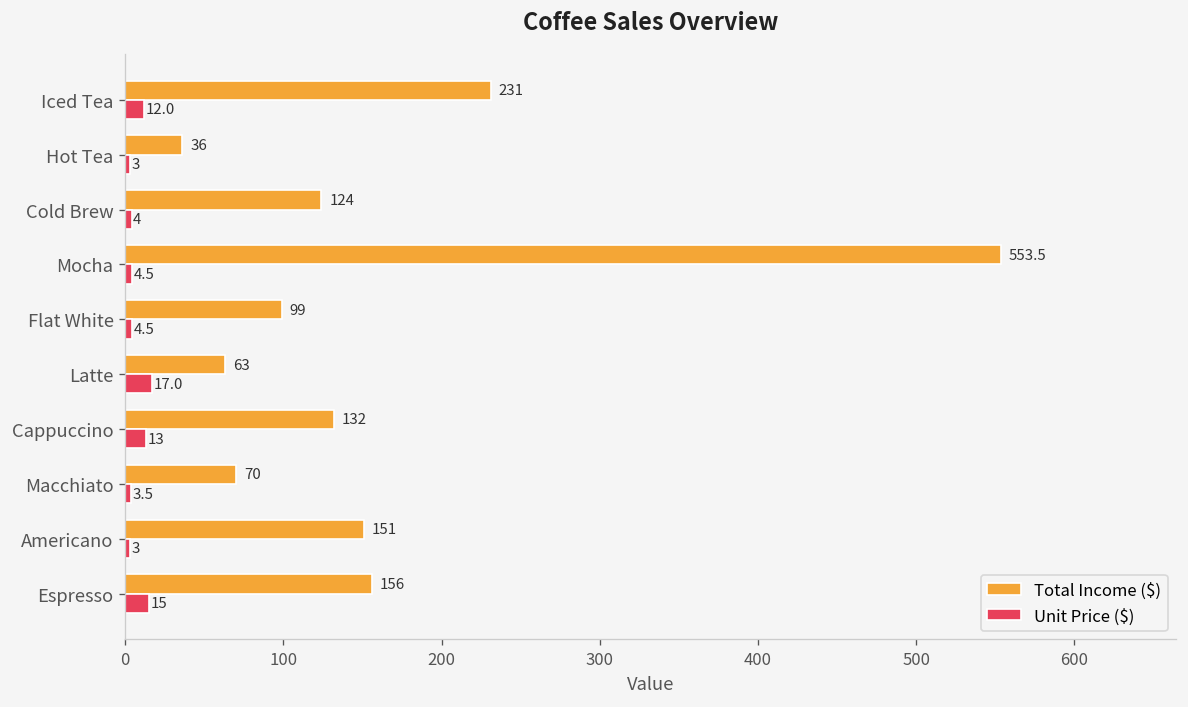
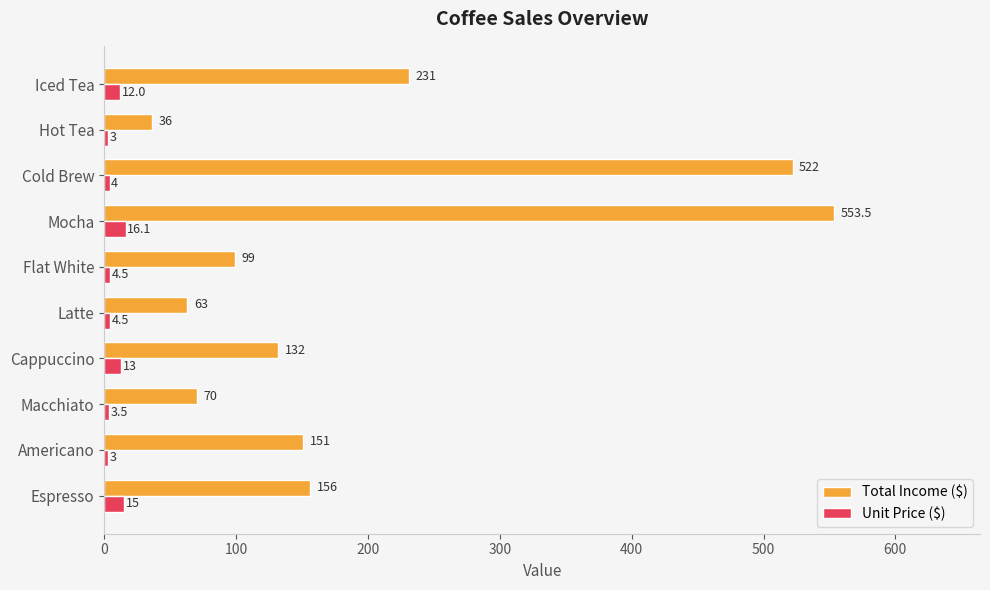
Total Income ($), Cold Brew: 124 -> 522
Unit Price ($), Mocha: 4.5 -> 16.1
Unit Price ($), Latte: 17.0 -> 4.5
